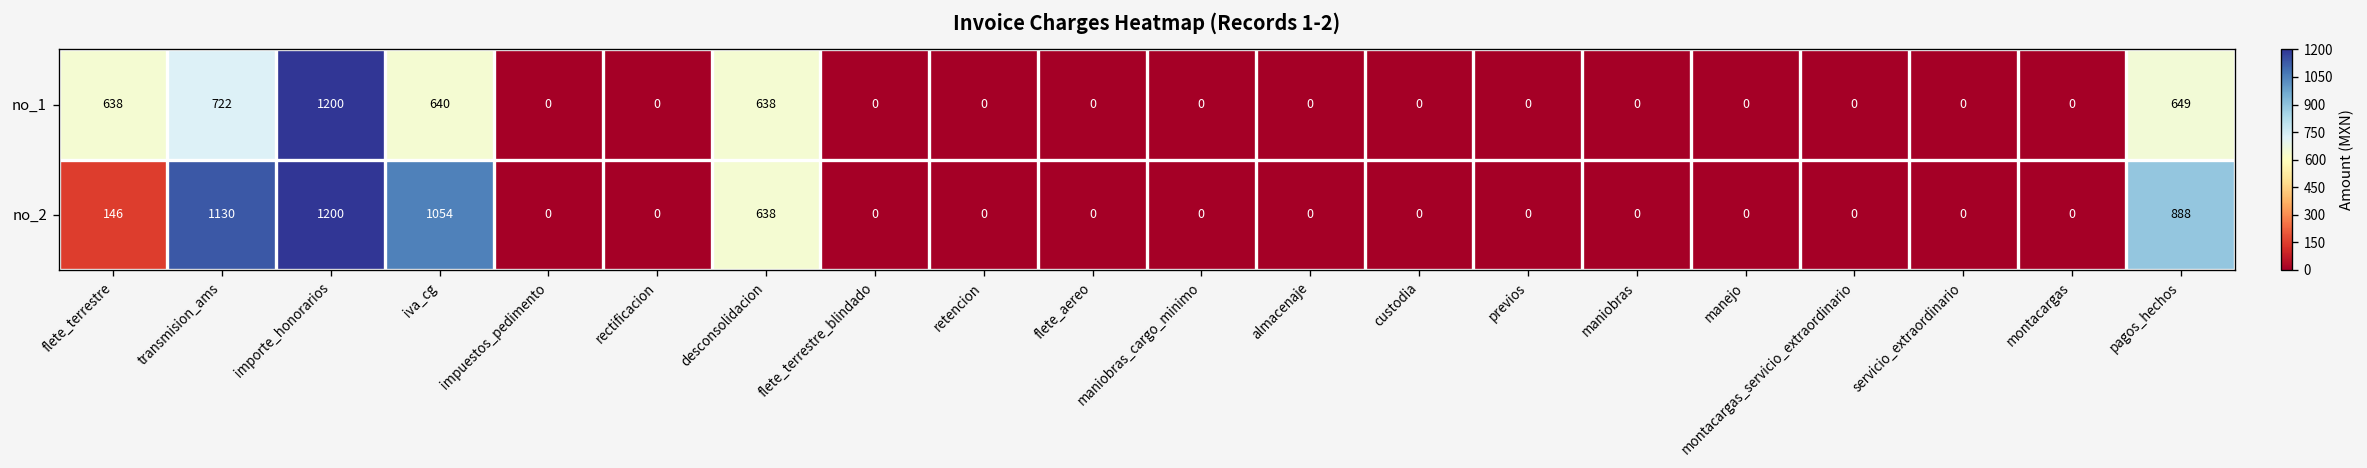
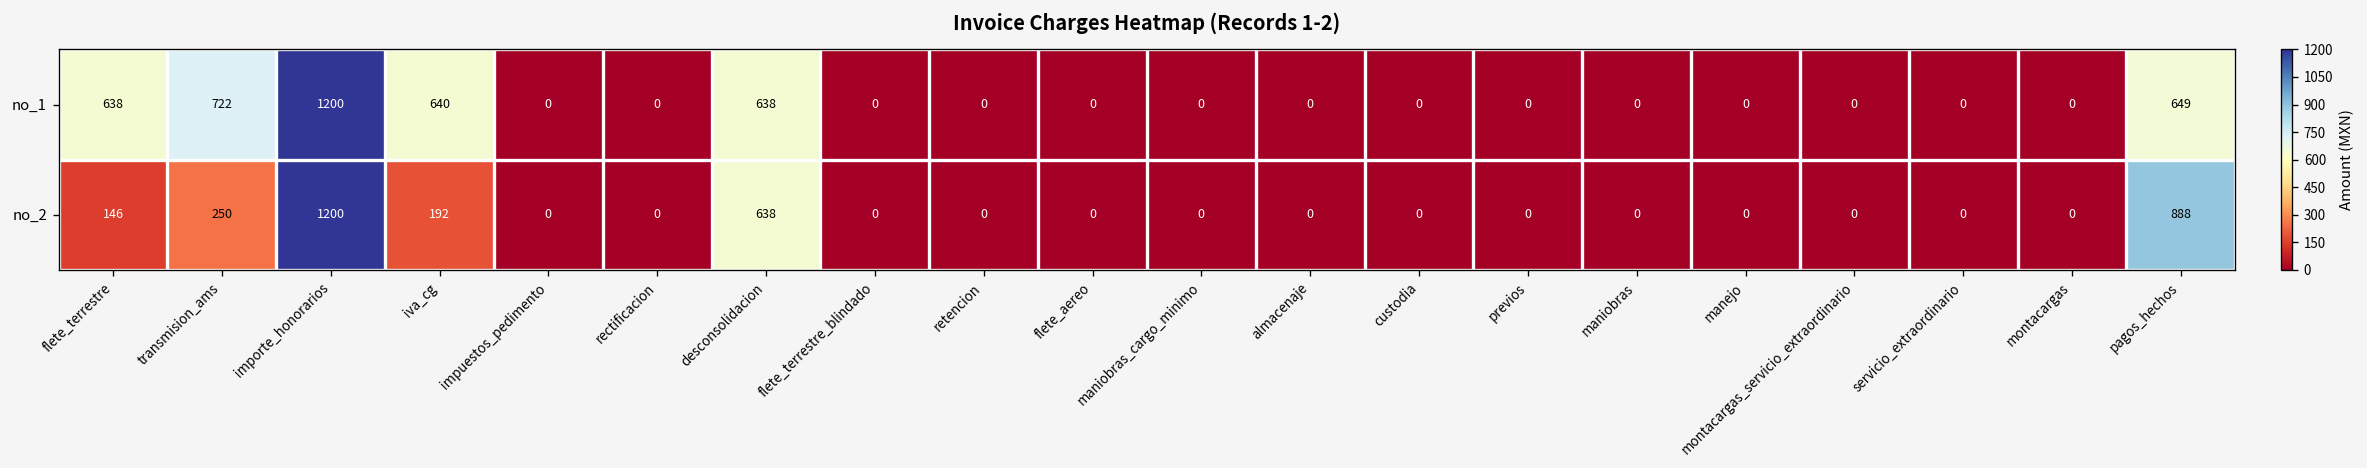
no_2, transmision_ams: 1130 -> 250
no_2, iva_cg: 1054 -> 192
